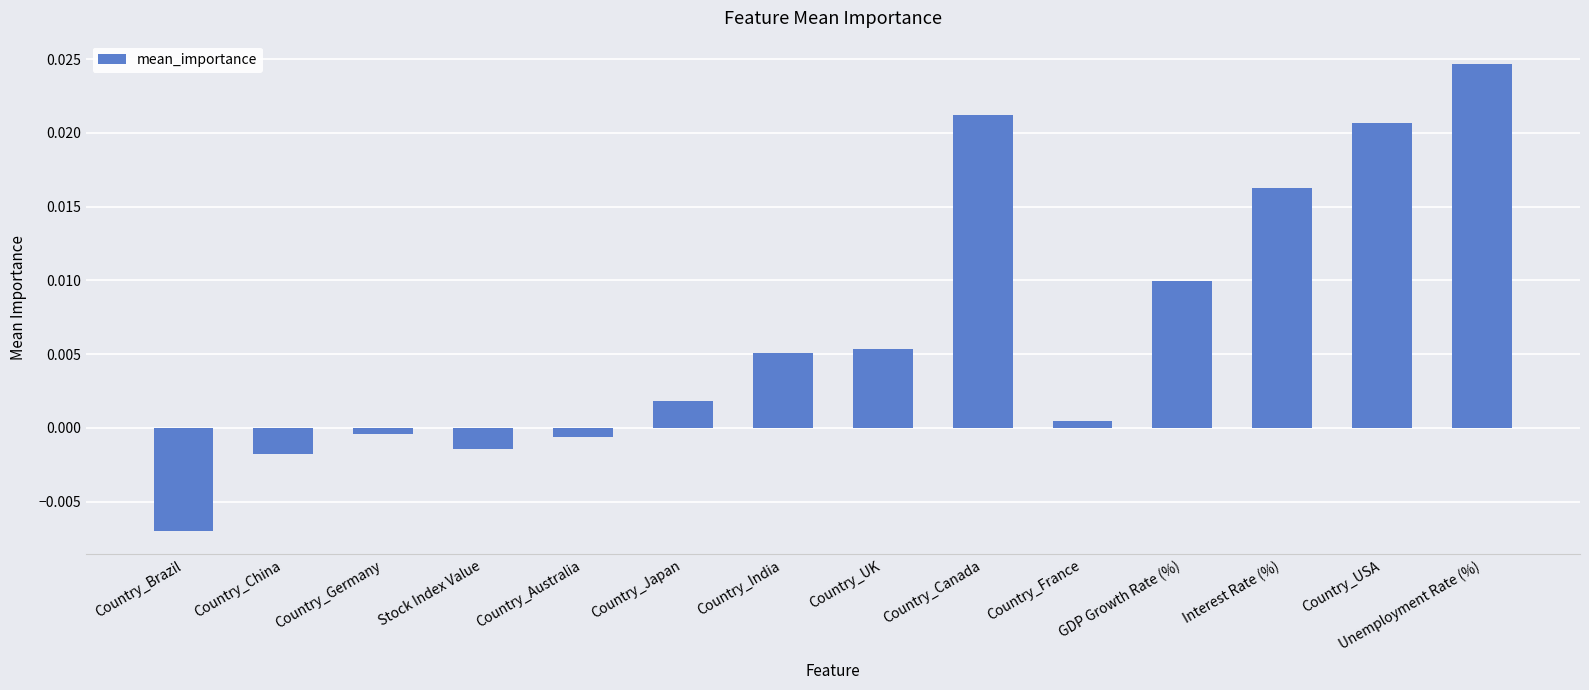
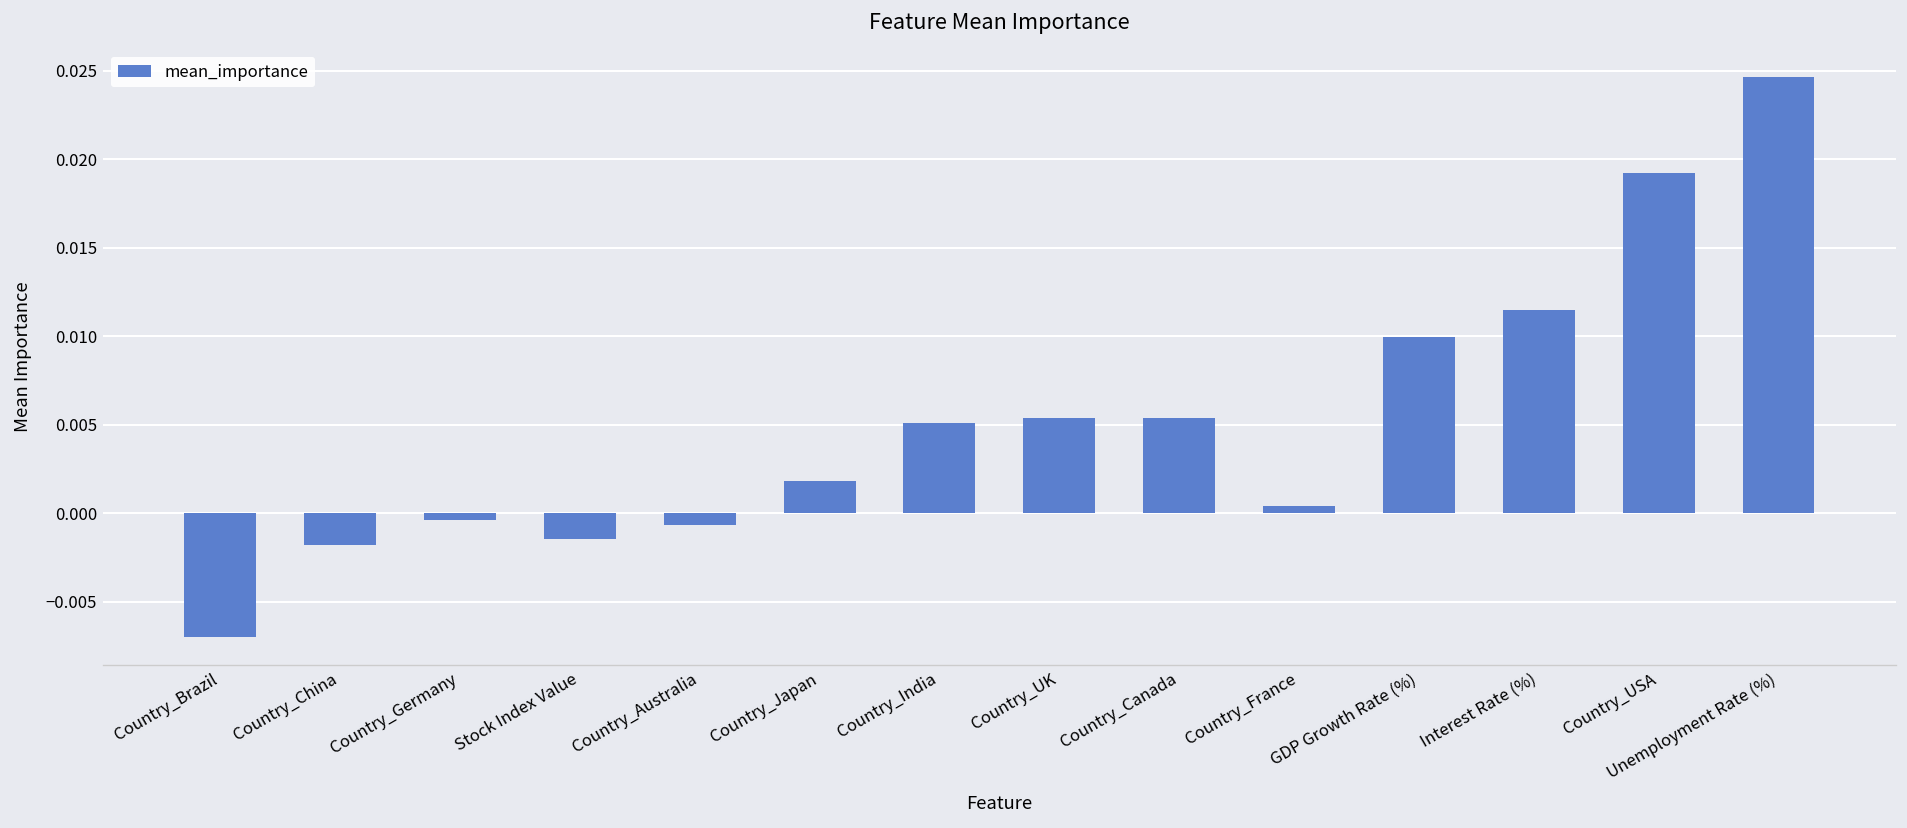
Country_Canada: 0.0212 -> 0.0054
Interest Rate (%): 0.0162 -> 0.0115
Country_USA: 0.0207 -> 0.0192
